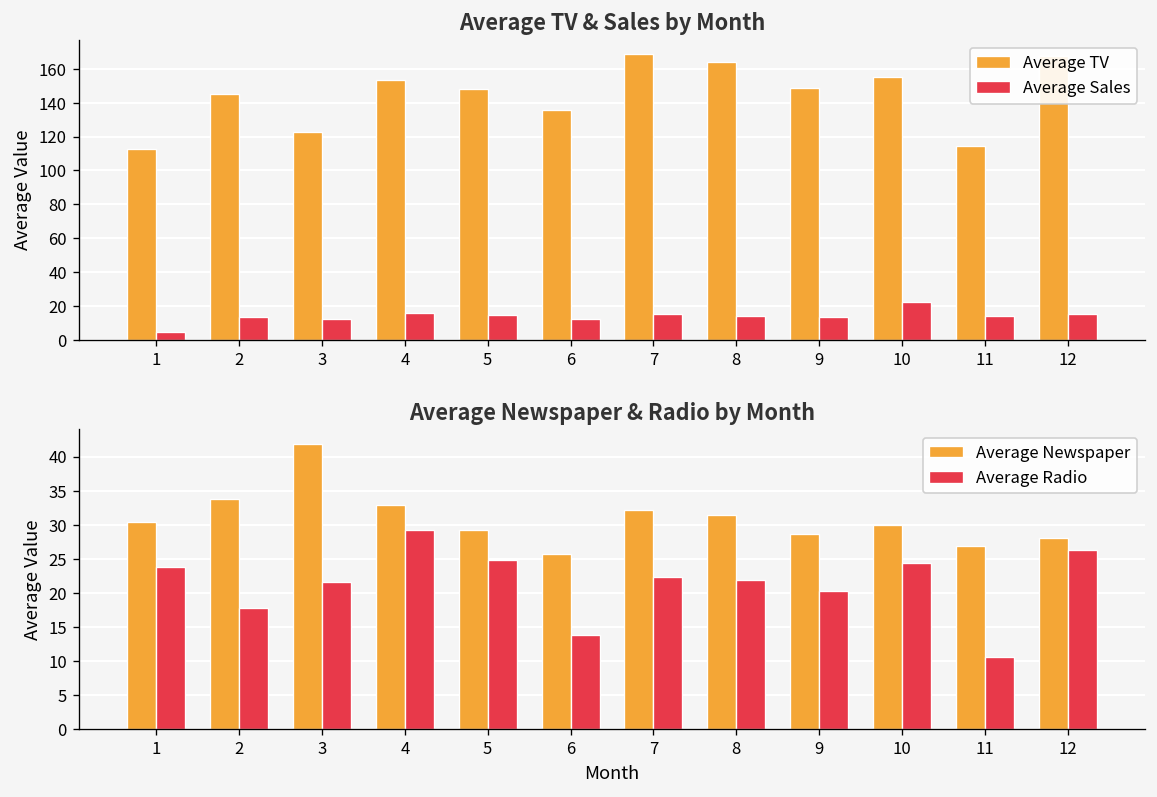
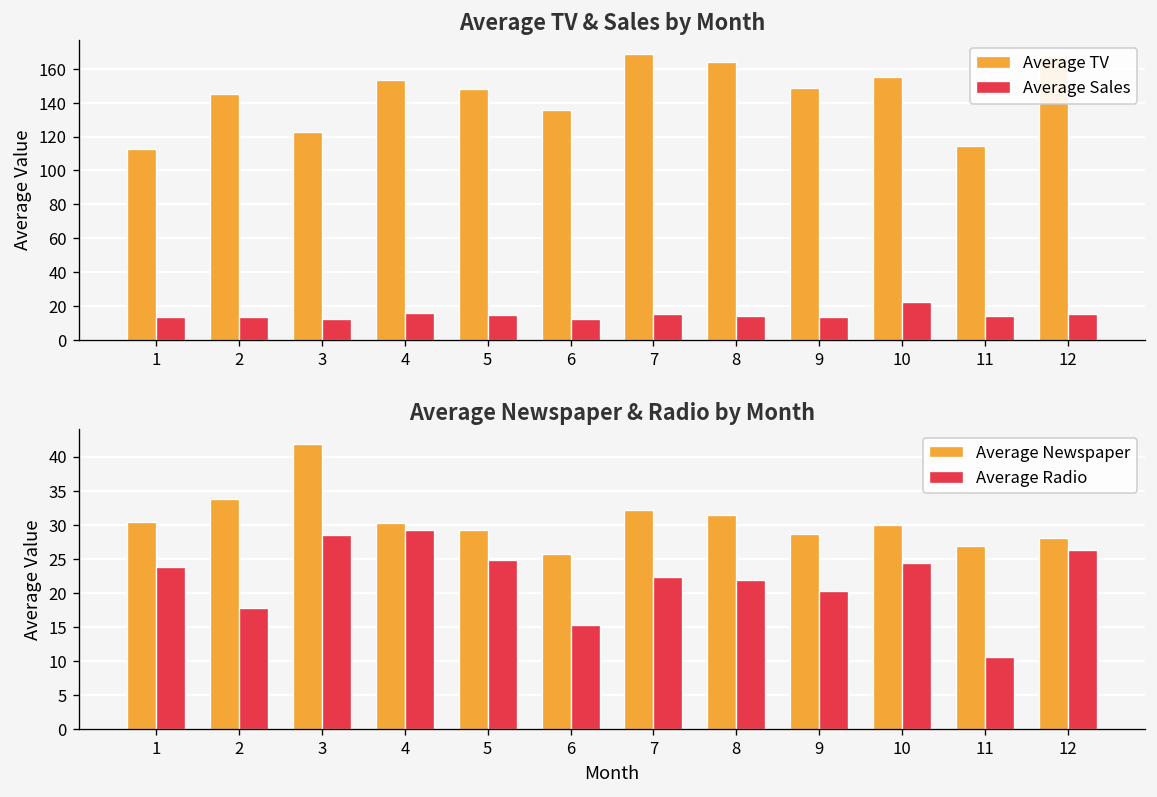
Average TV & Sales by Month, Average Sales, 1: 5 -> 13
Average Newspaper & Radio by Month, Average Radio, 3: 22 -> 28
Average Newspaper & Radio by Month, Average Newspaper, 4: 33 -> 30
Average Newspaper & Radio by Month, Average Radio, 6: 14 -> 15
